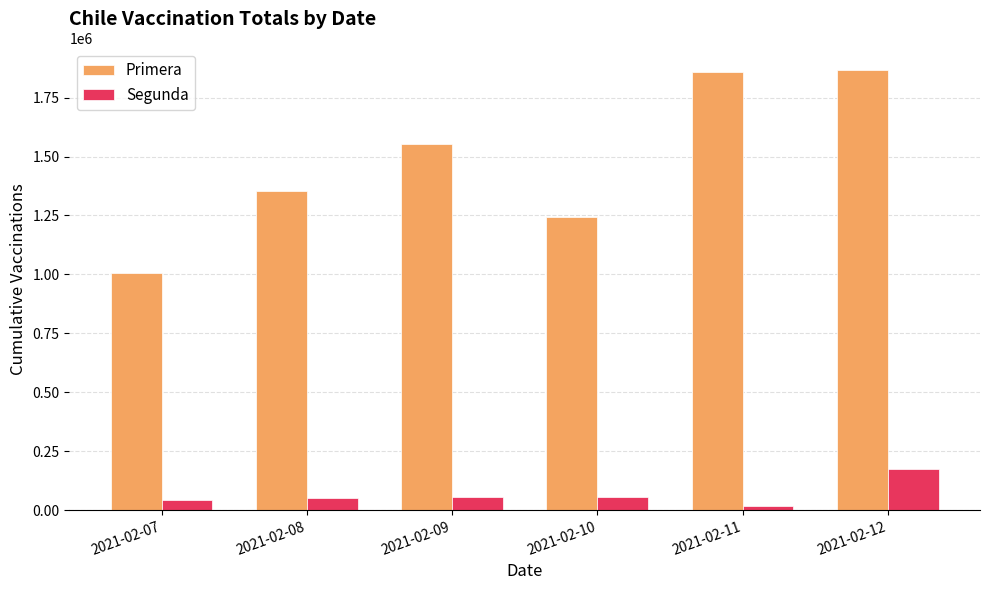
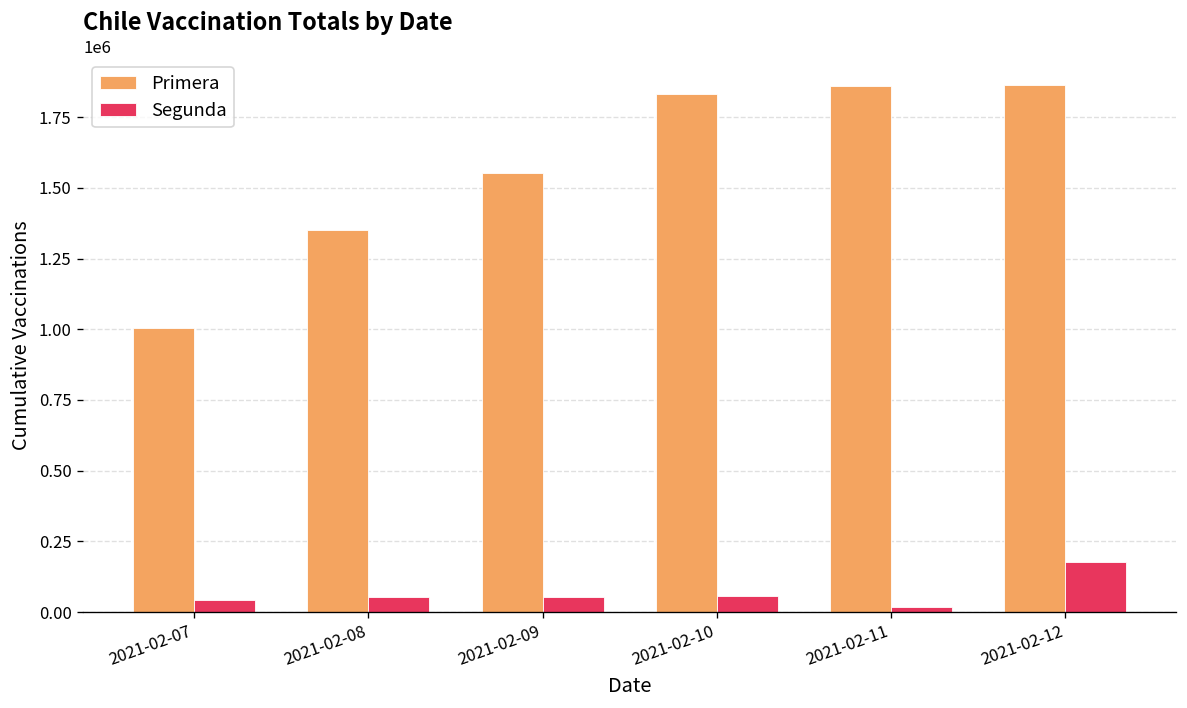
Primera, 2021-02-10: 1250000 -> 1830000
